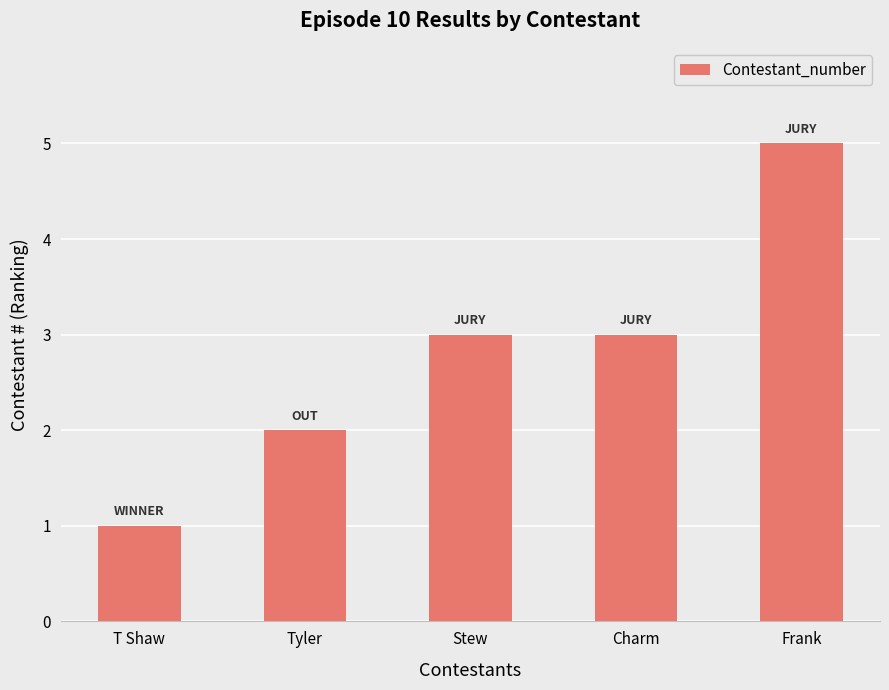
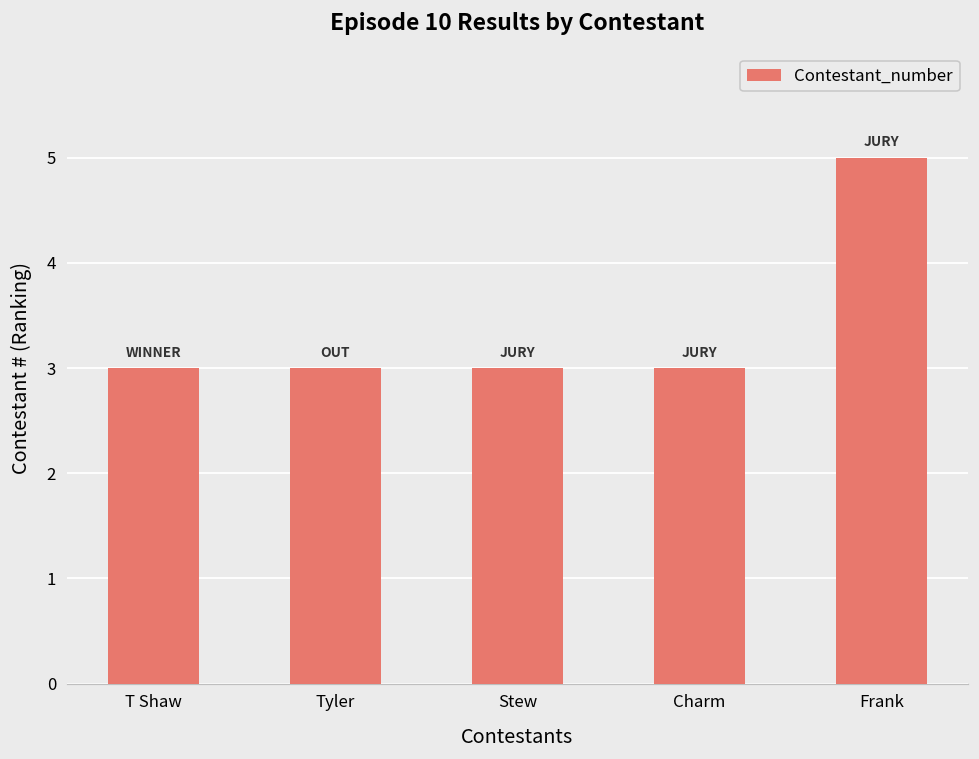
T Shaw: 1 -> 3
Tyler: 2 -> 3
